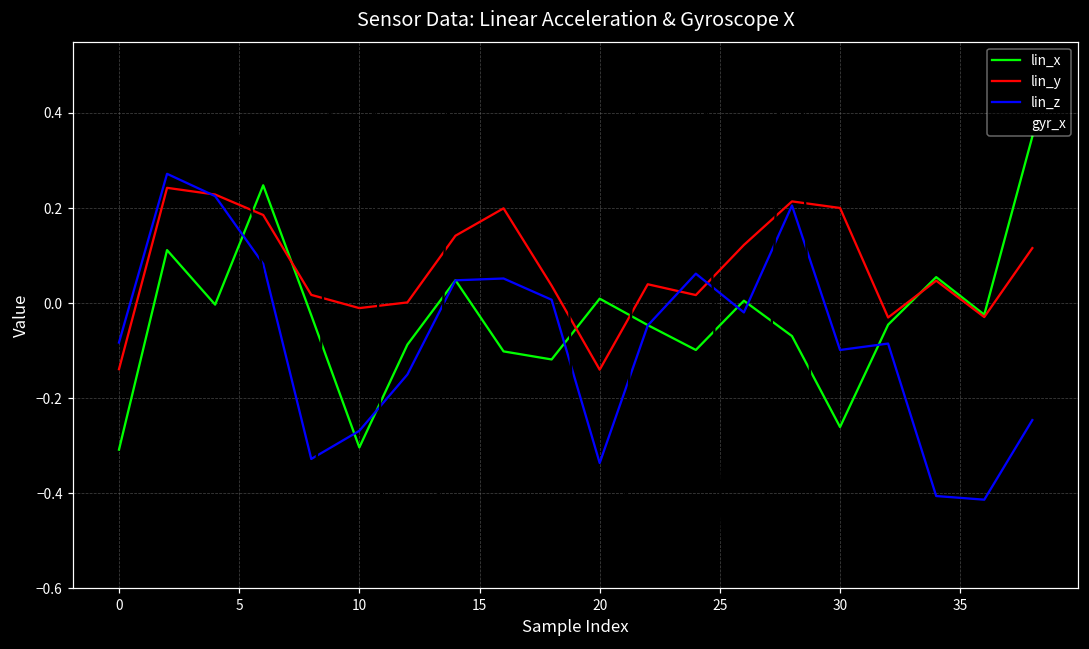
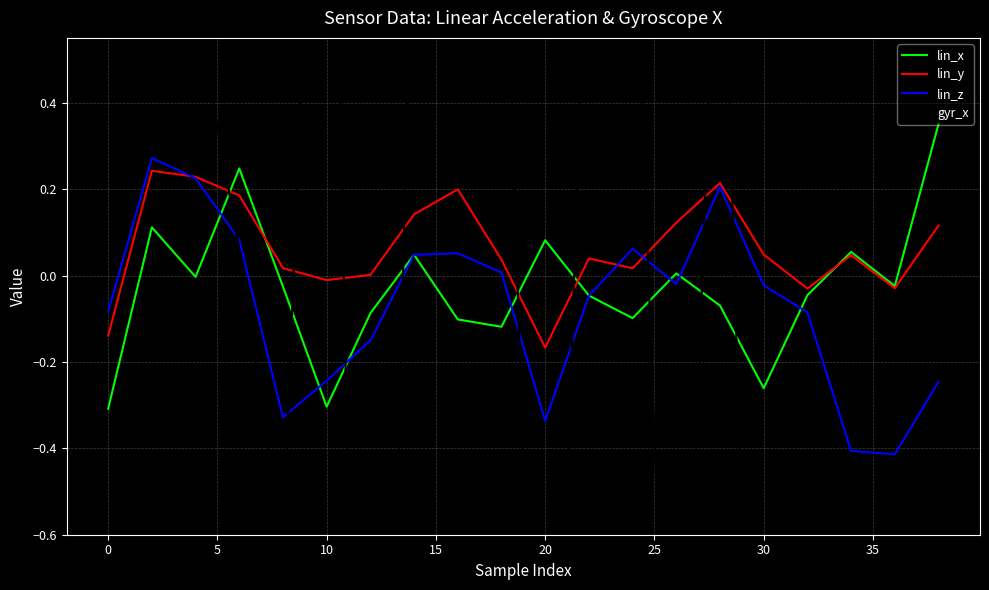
lin_z, 10: -0.27 -> -0.24
lin_x, 20: 0.01 -> 0.08
lin_y, 20: -0.14 -> -0.17
lin_y, 30: 0.20 -> 0.05
lin_z, 30: -0.10 -> -0.02
